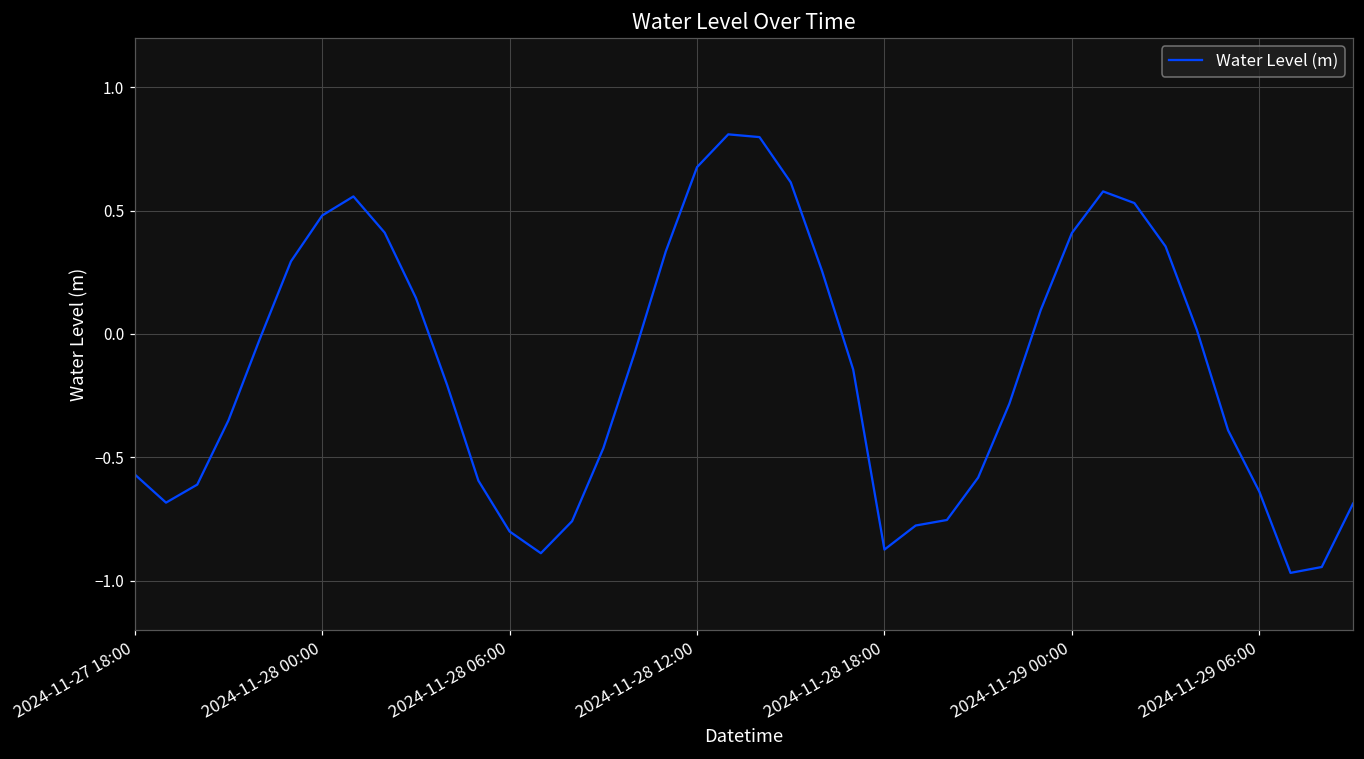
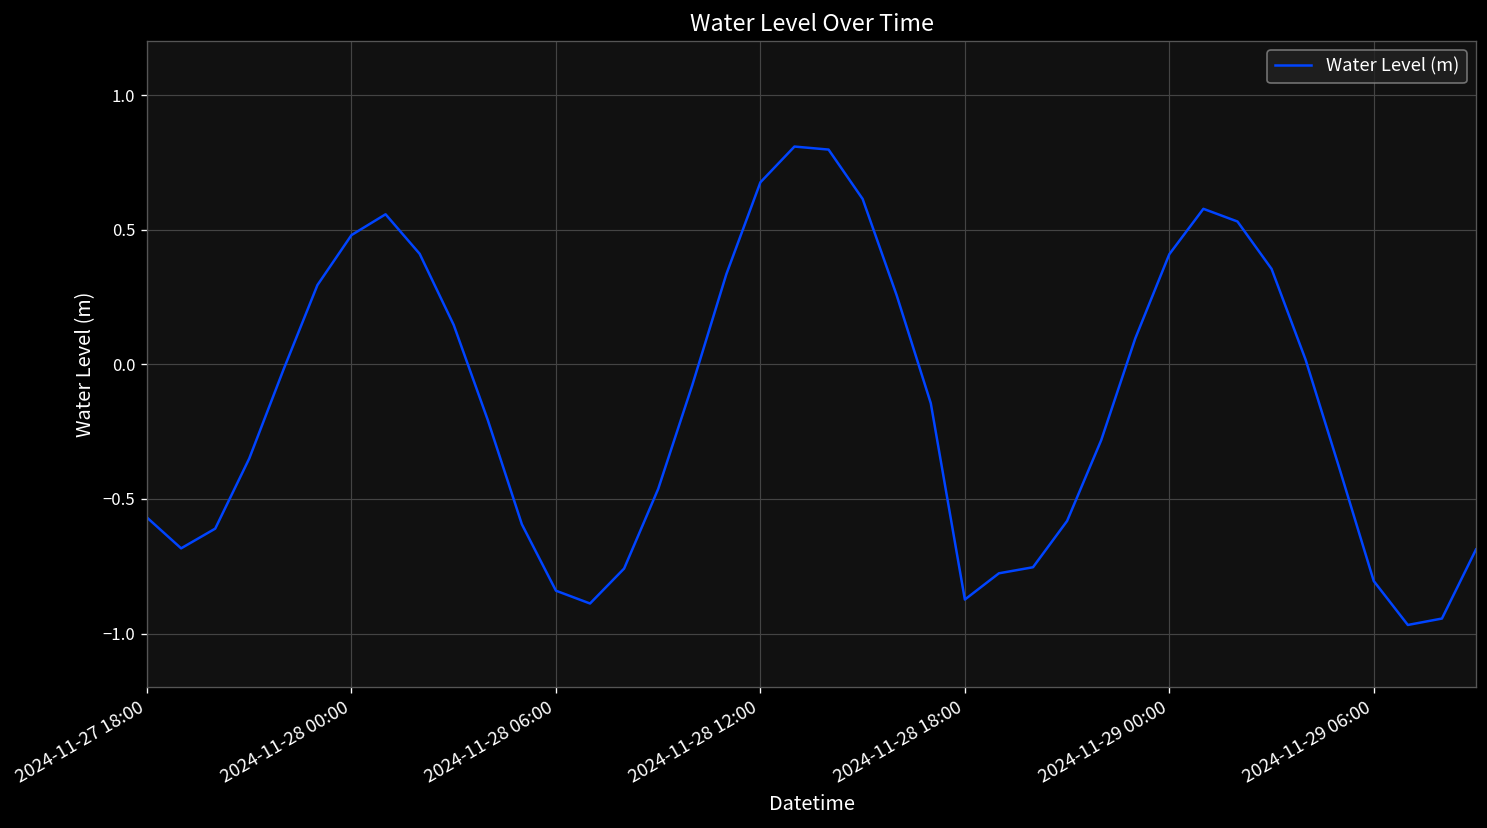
2024-11-28 06:00: -0.80 -> -0.84
2024-11-29 06:00: -0.64 -> -0.80
